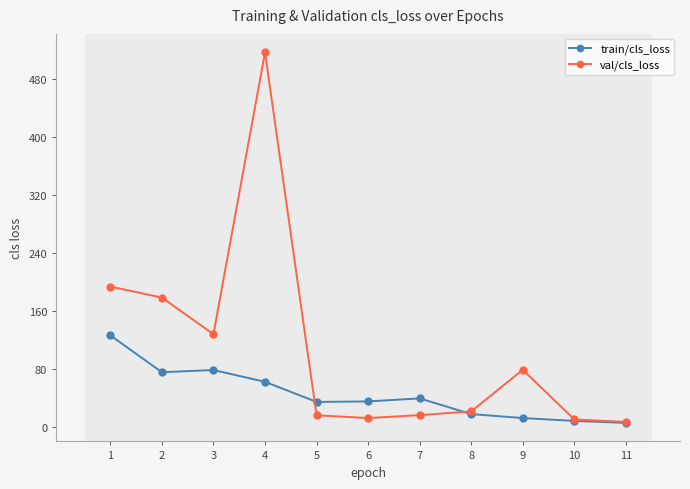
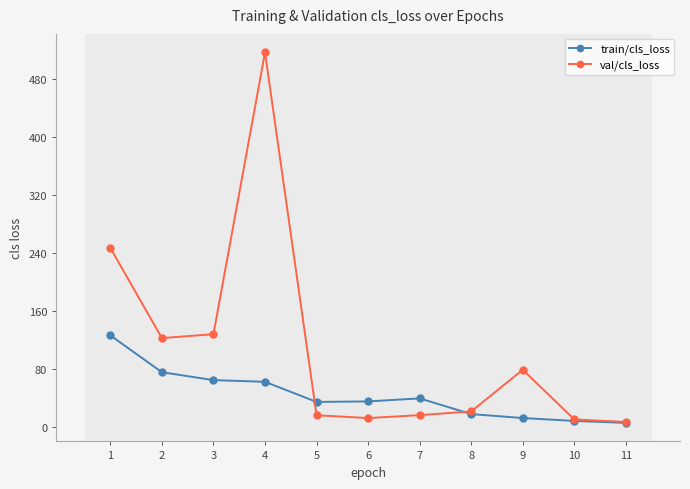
val/cls_loss, 1: 190 -> 250
val/cls_loss, 2: 180 -> 120
train/cls_loss, 3: 80 -> 60
